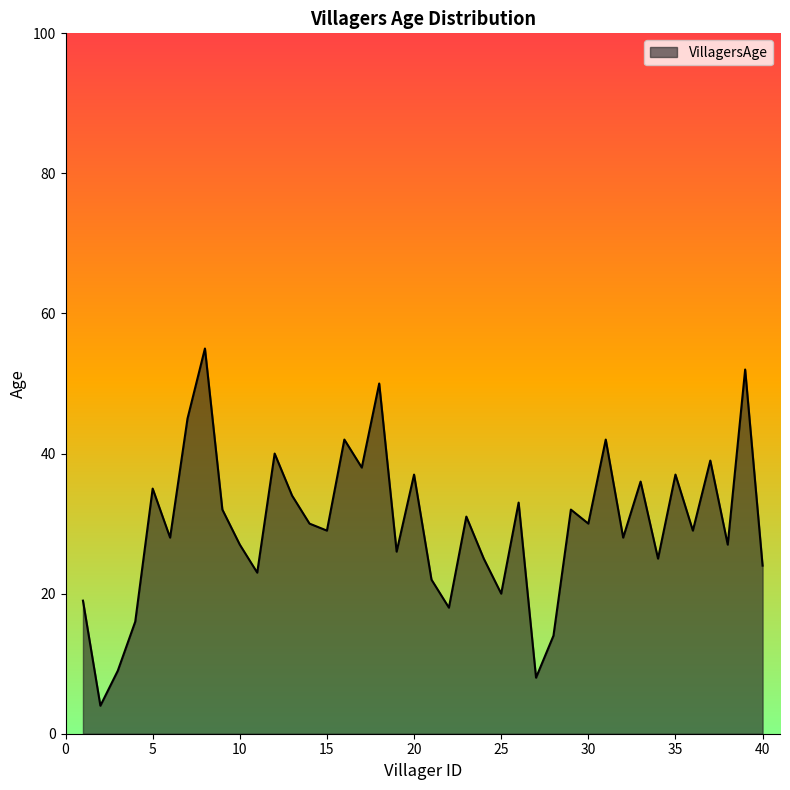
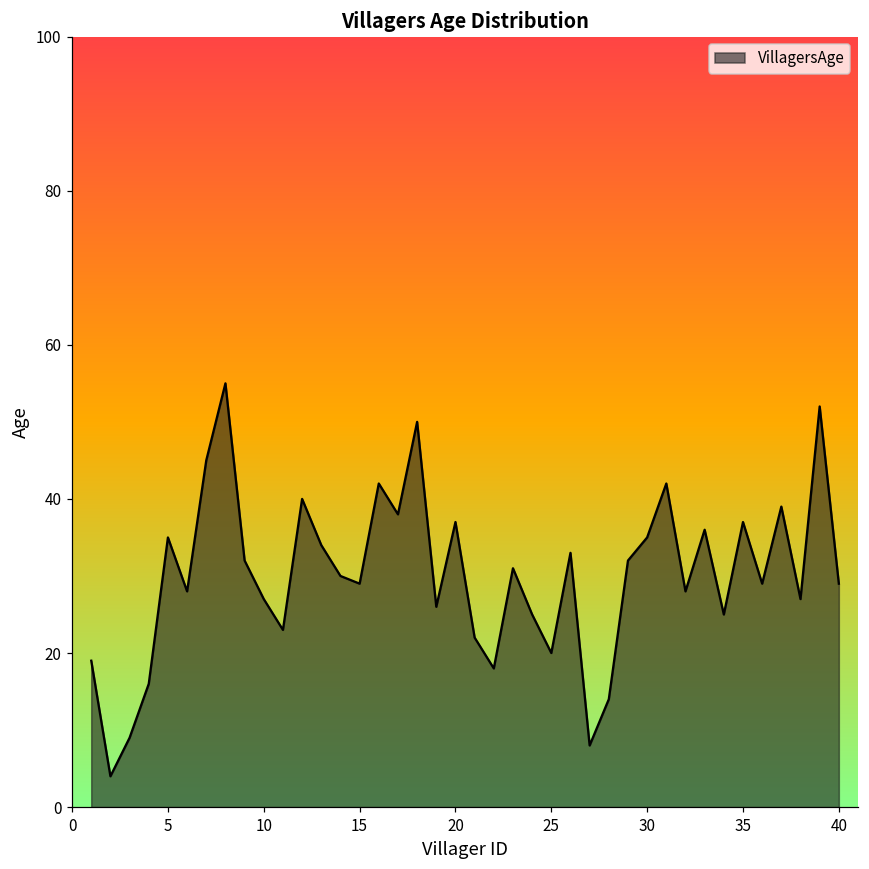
30: 30 -> 35
40: 24 -> 29
